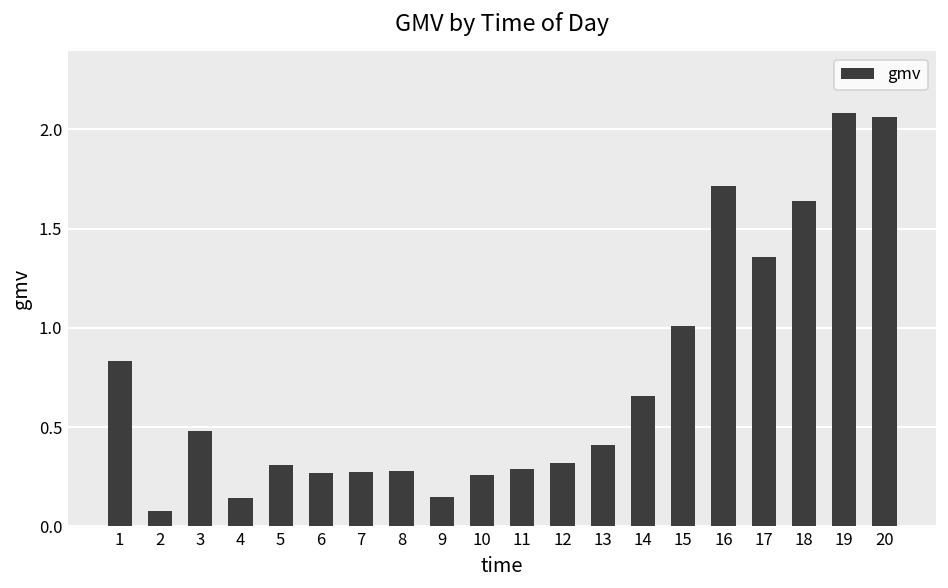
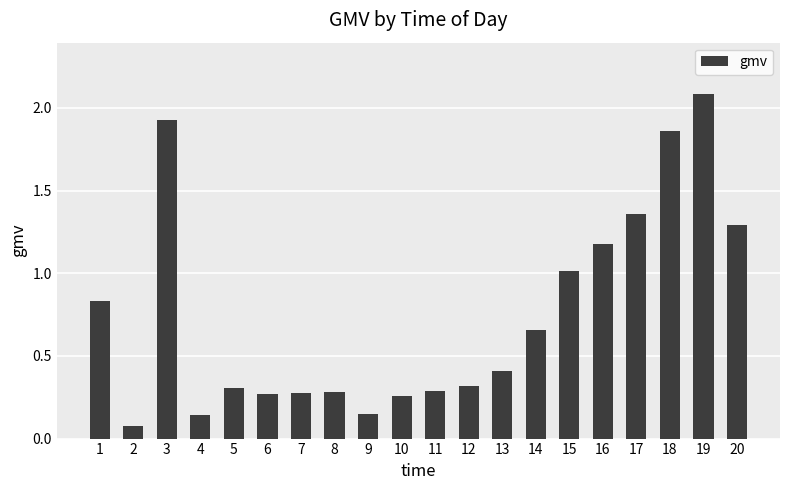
3: 0.48 -> 1.93
16: 1.71 -> 1.18
18: 1.64 -> 1.86
20: 2.06 -> 1.29
